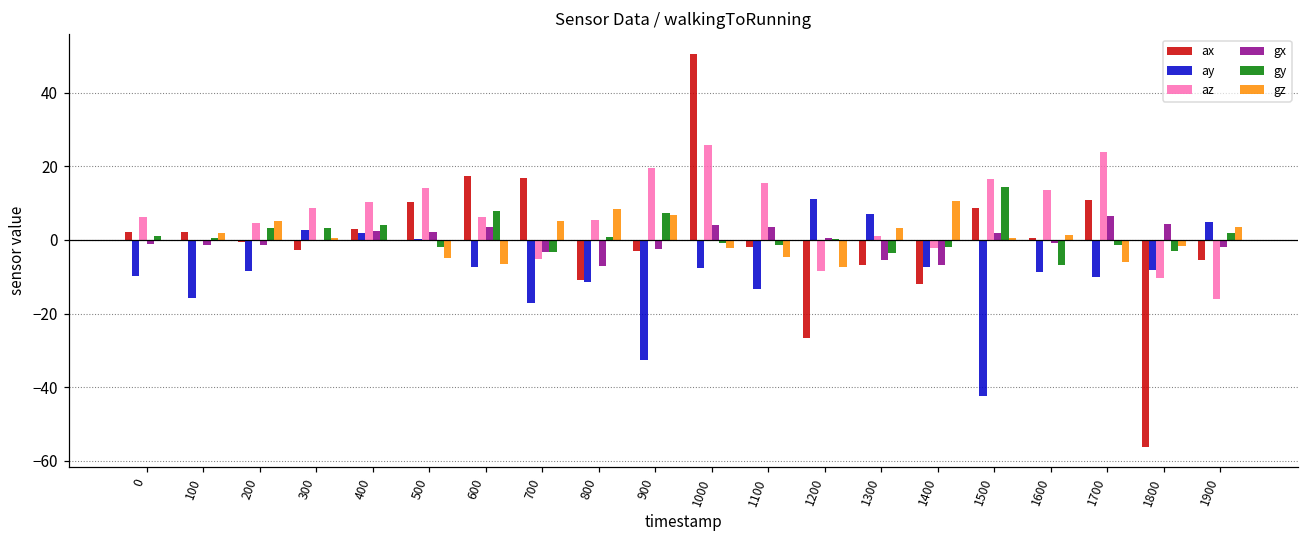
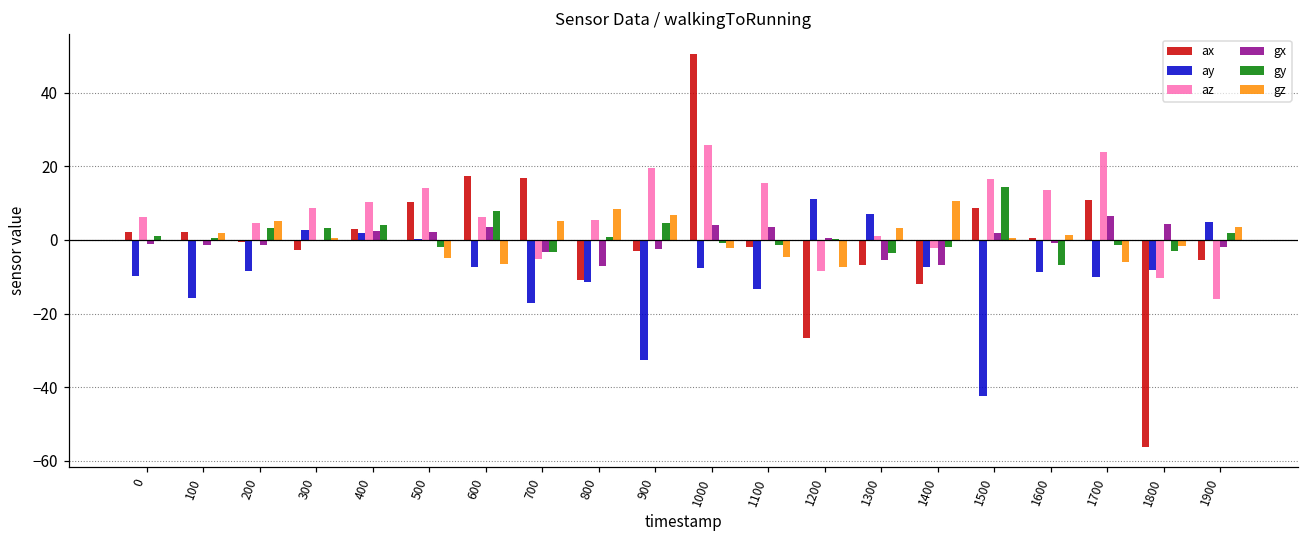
gy, 900: 7 -> 5
